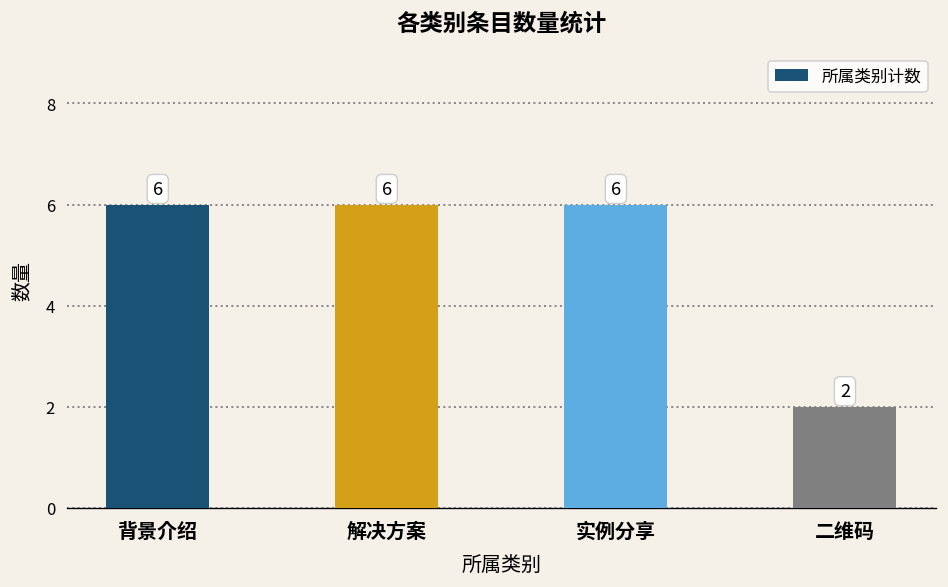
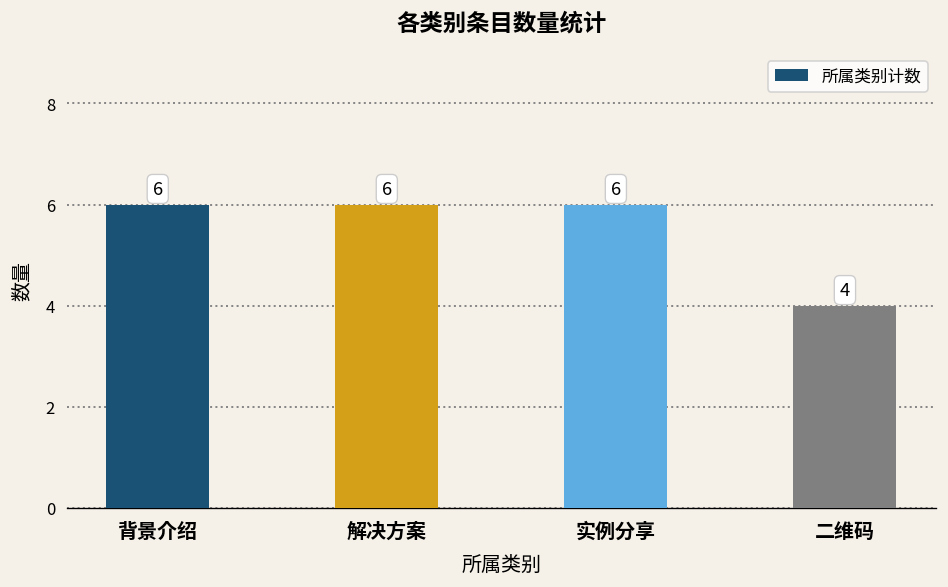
二维码: 2 -> 4
